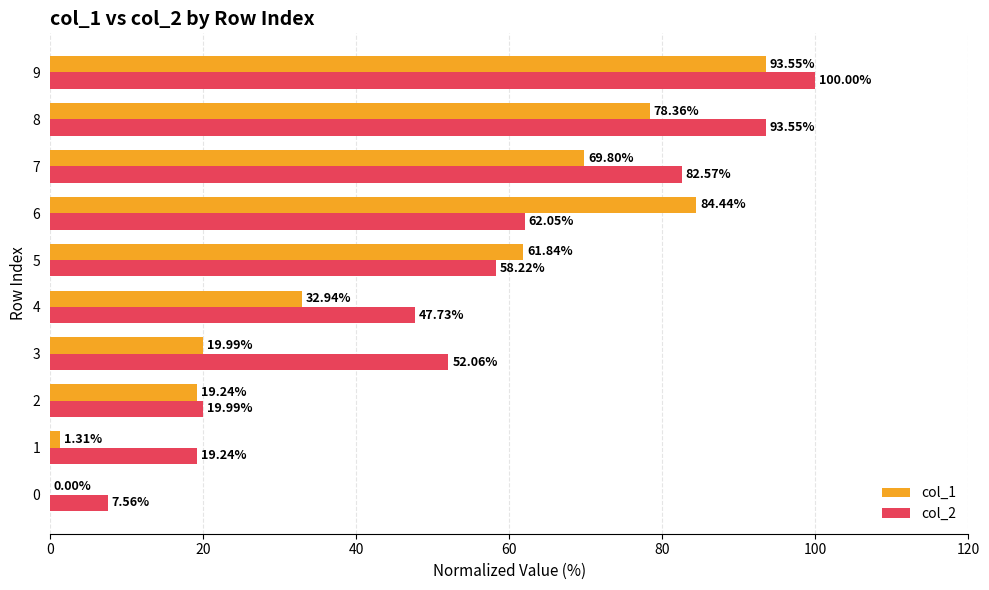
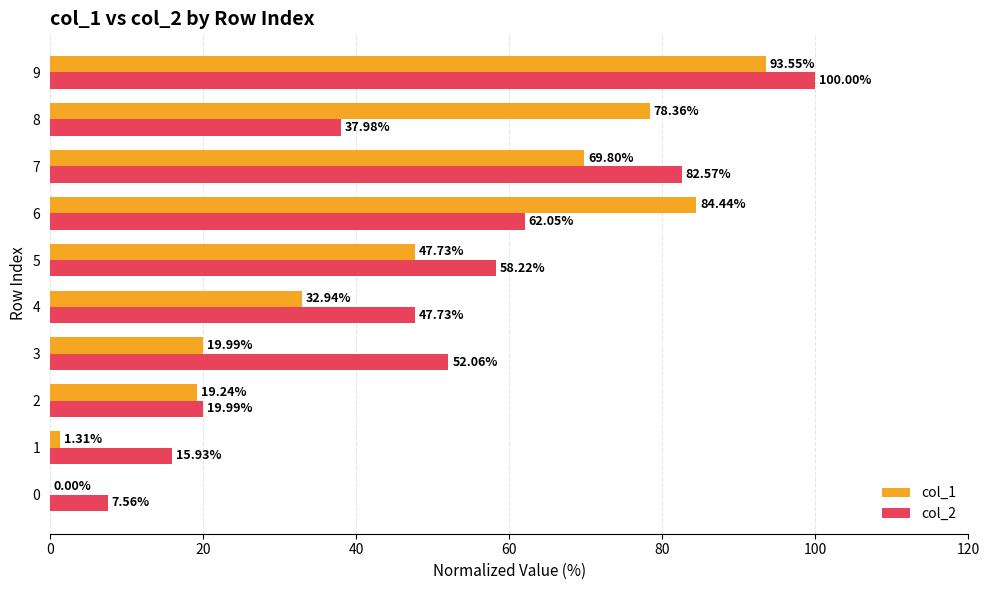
col_2, 8: 93.55% -> 37.98%
col_1, 5: 61.84% -> 47.73%
col_2, 1: 19.24% -> 15.93%
